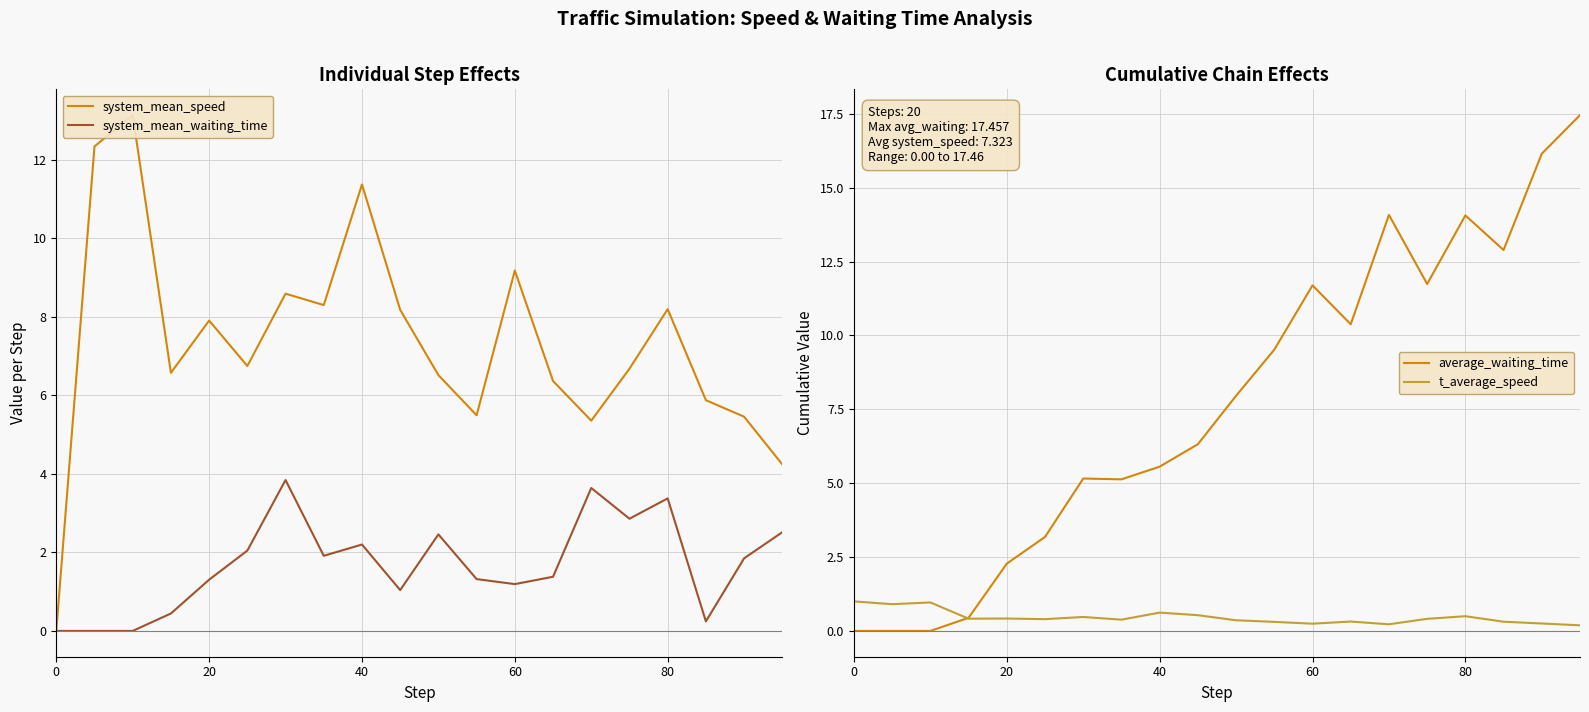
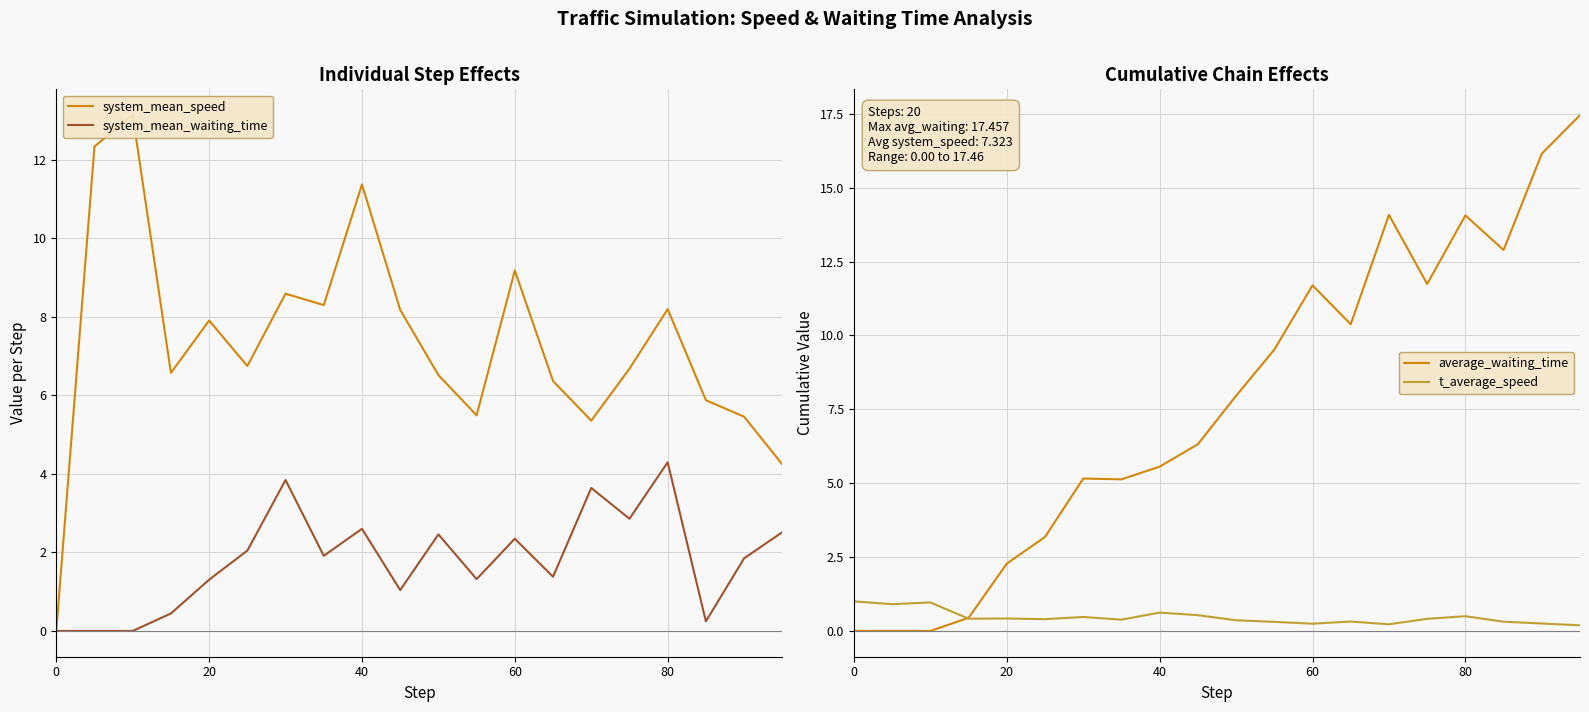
Individual Step Effects, system_mean_waiting_time, 40: 2.2 -> 2.6
Individual Step Effects, system_mean_waiting_time, 60: 1.2 -> 2.3
Individual Step Effects, system_mean_waiting_time, 80: 3.4 -> 4.3
